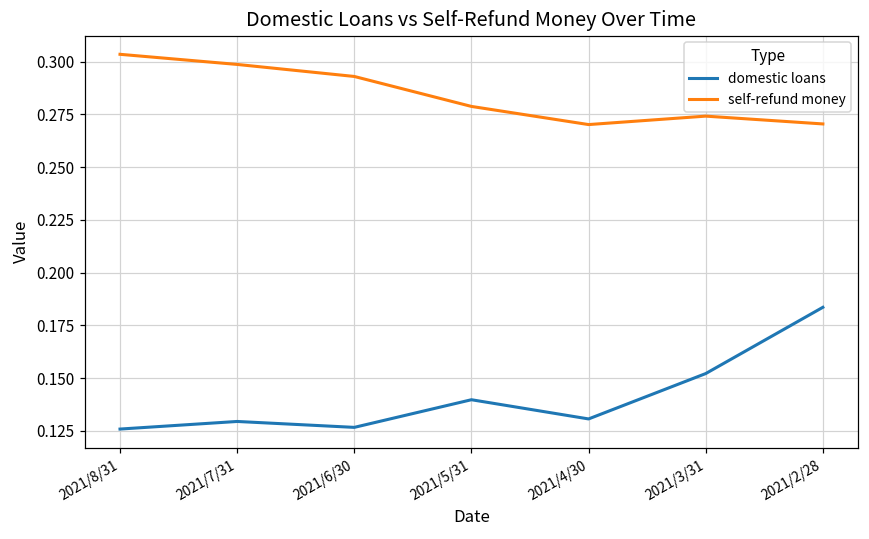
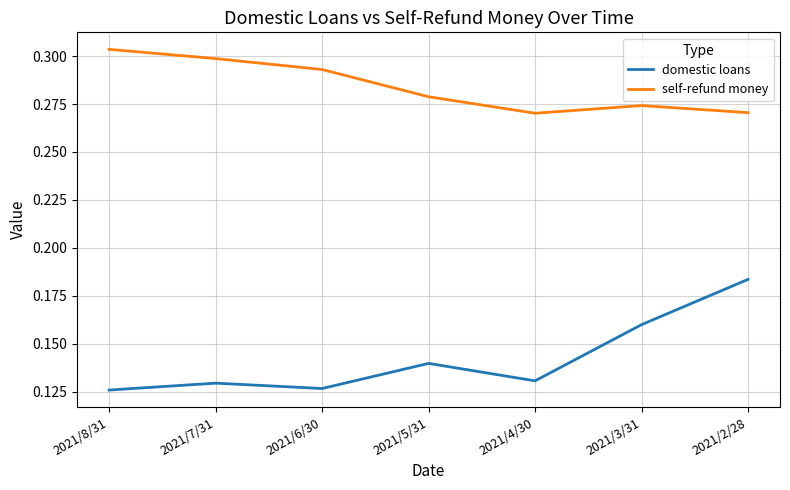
domestic loans, 2021/3/31: 0.152 -> 0.160
